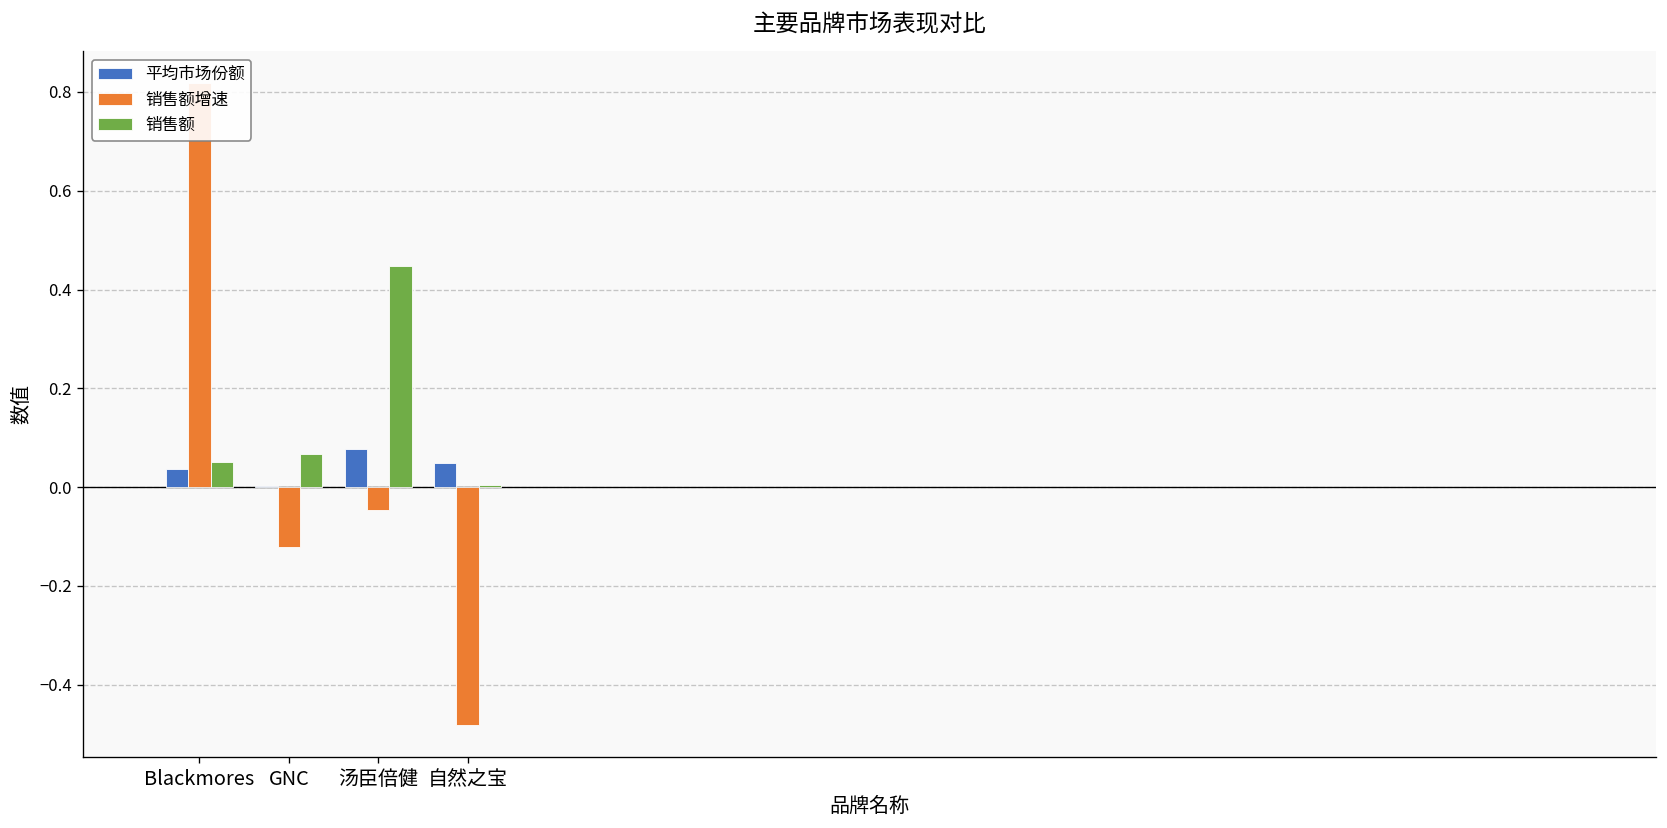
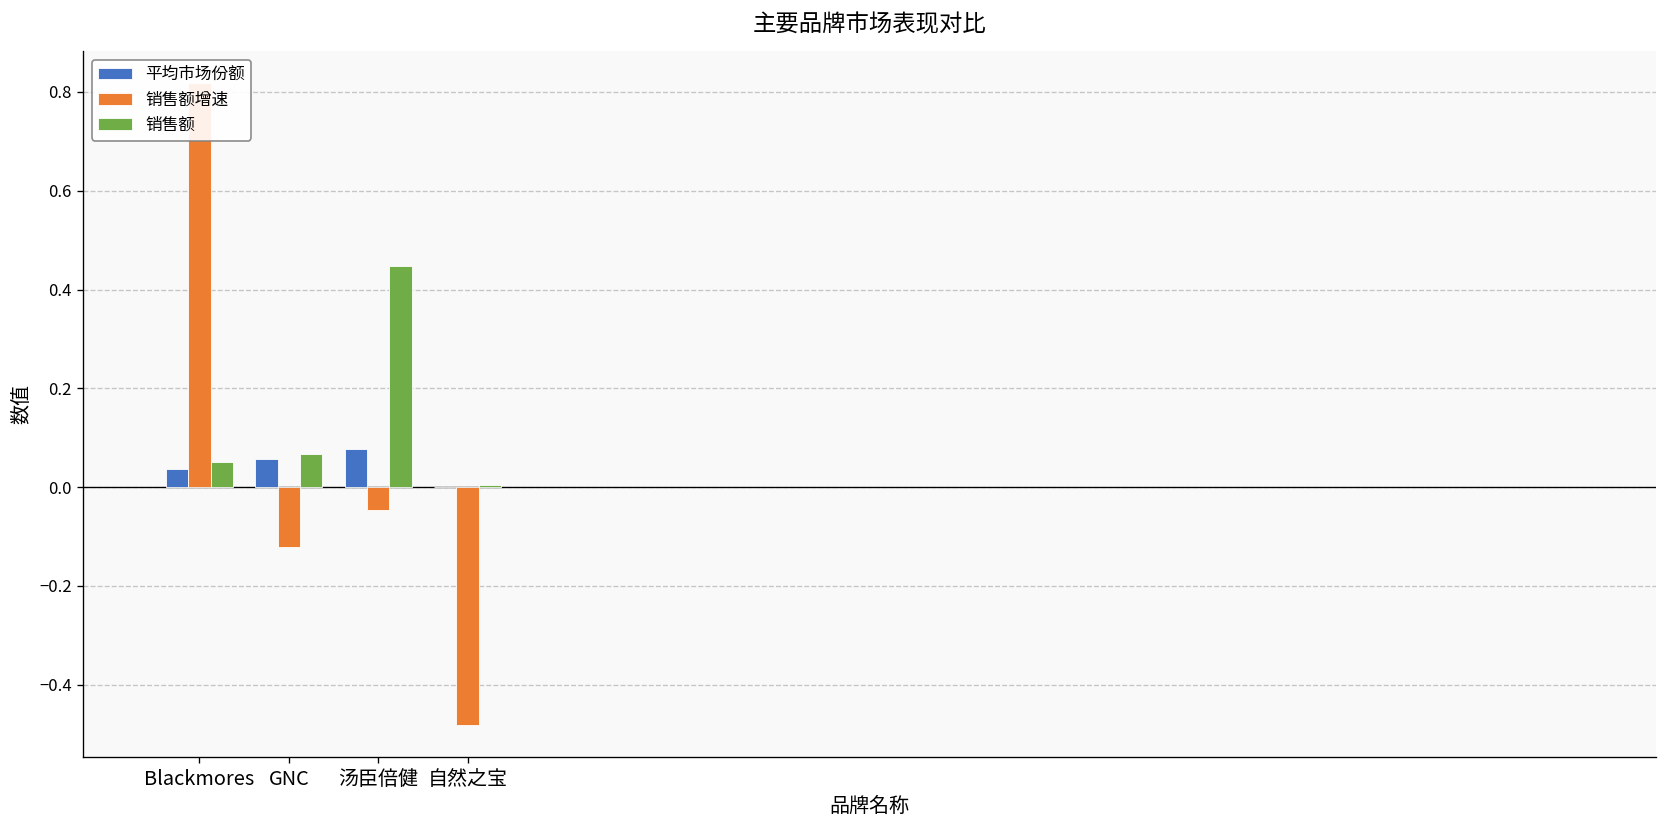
平均市场份额, GNC: 0.00 -> 0.06
平均市场份额, 自然之宝: 0.05 -> 0.00
